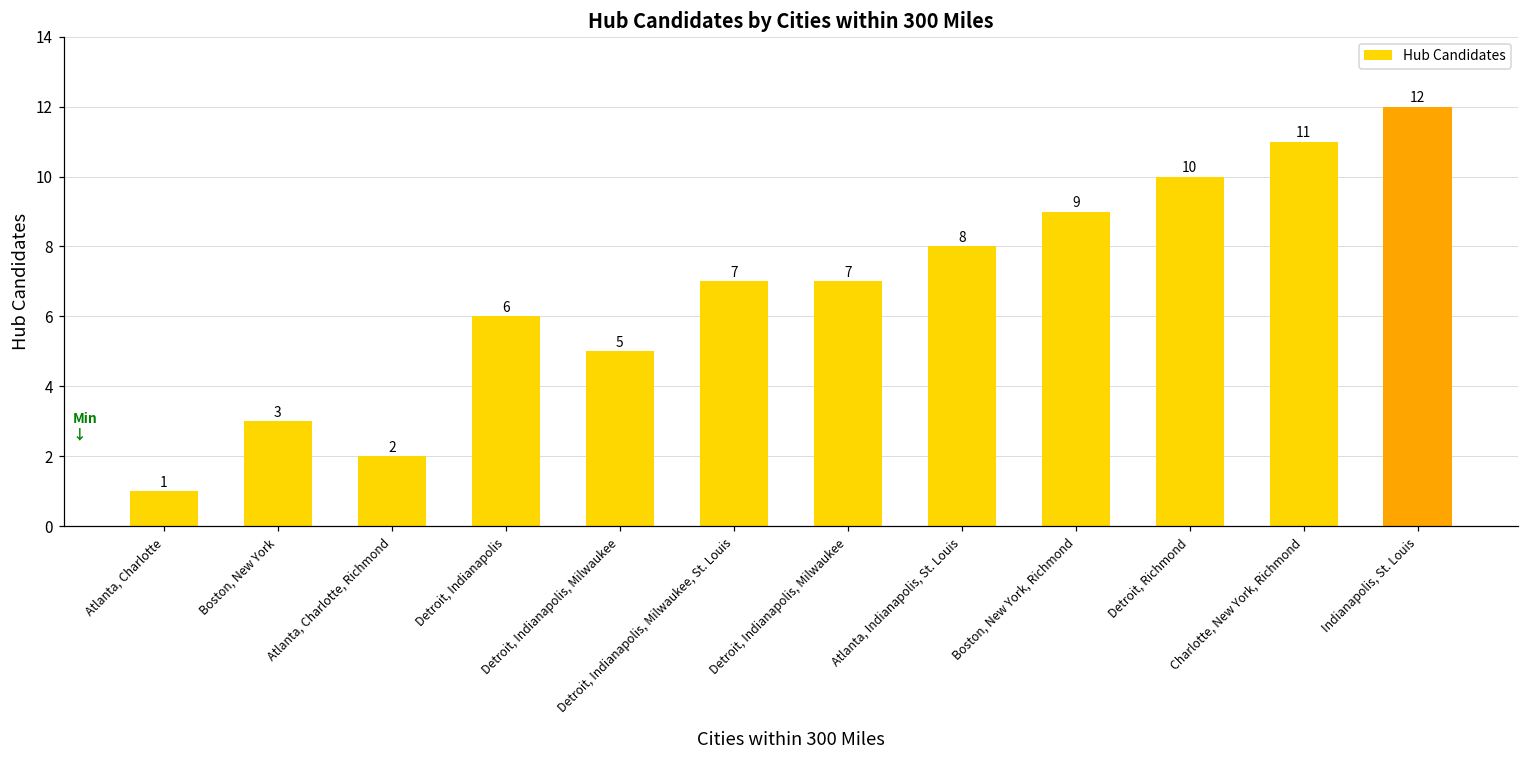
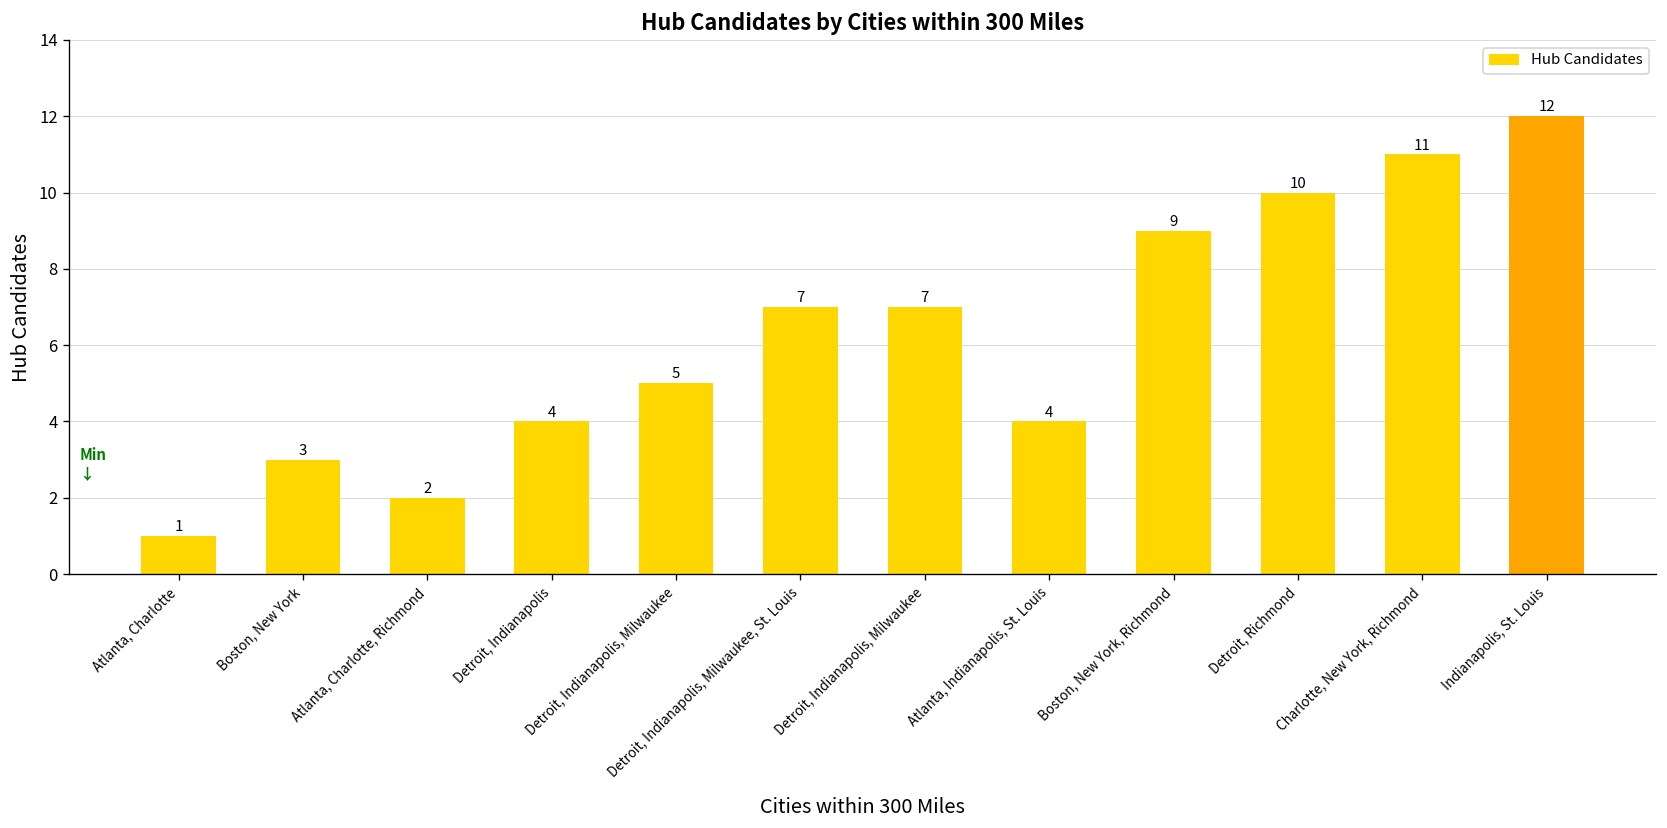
Detroit, Indianapolis: 6 -> 4
Atlanta, Indianapolis, St. Louis: 8 -> 4
